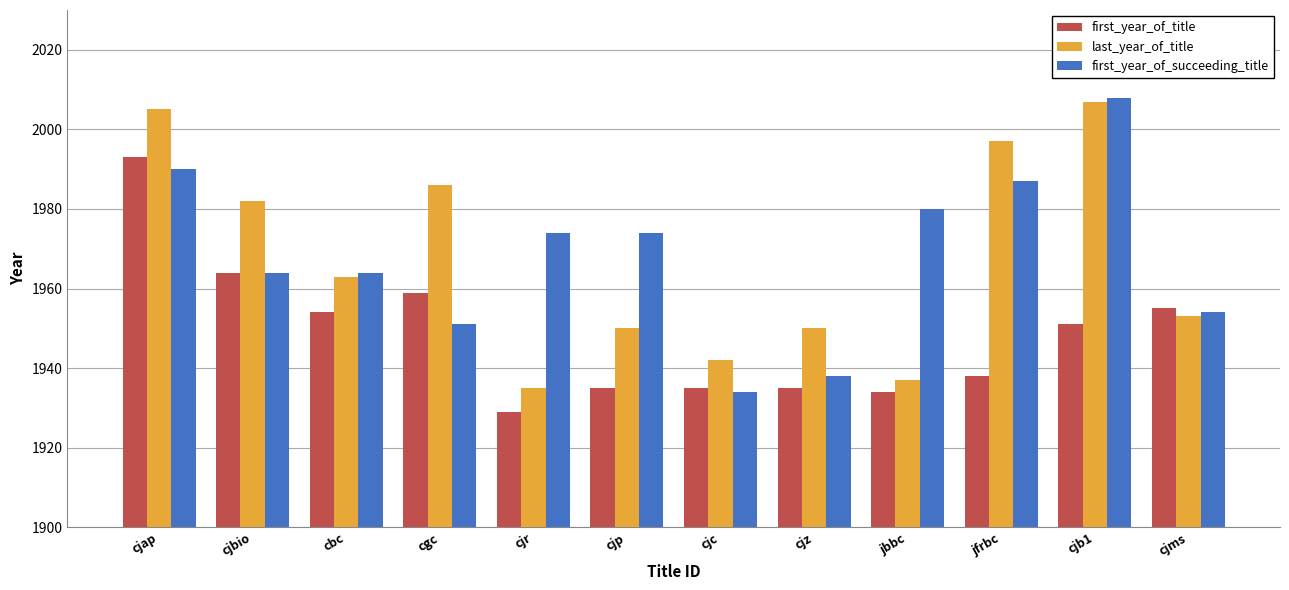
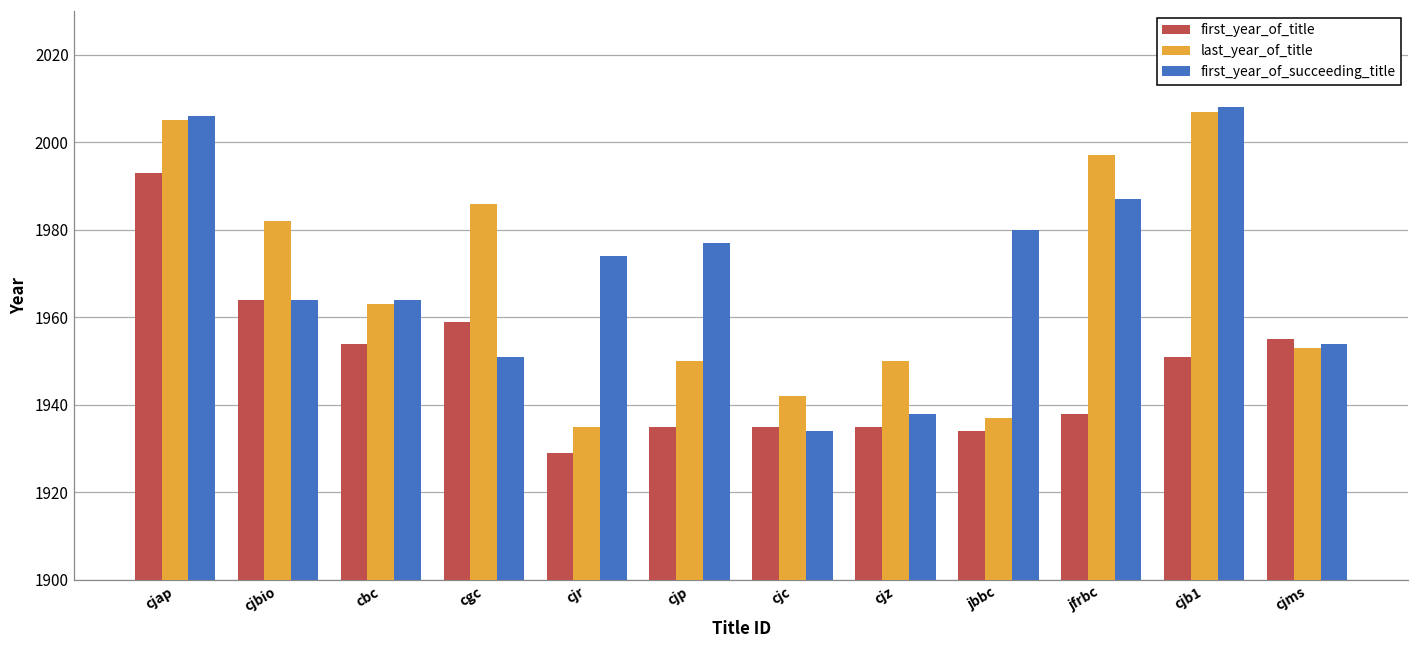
first_year_of_succeeding_title, cjap: 1990 -> 2006
first_year_of_succeeding_title, cjp: 1974 -> 1977
